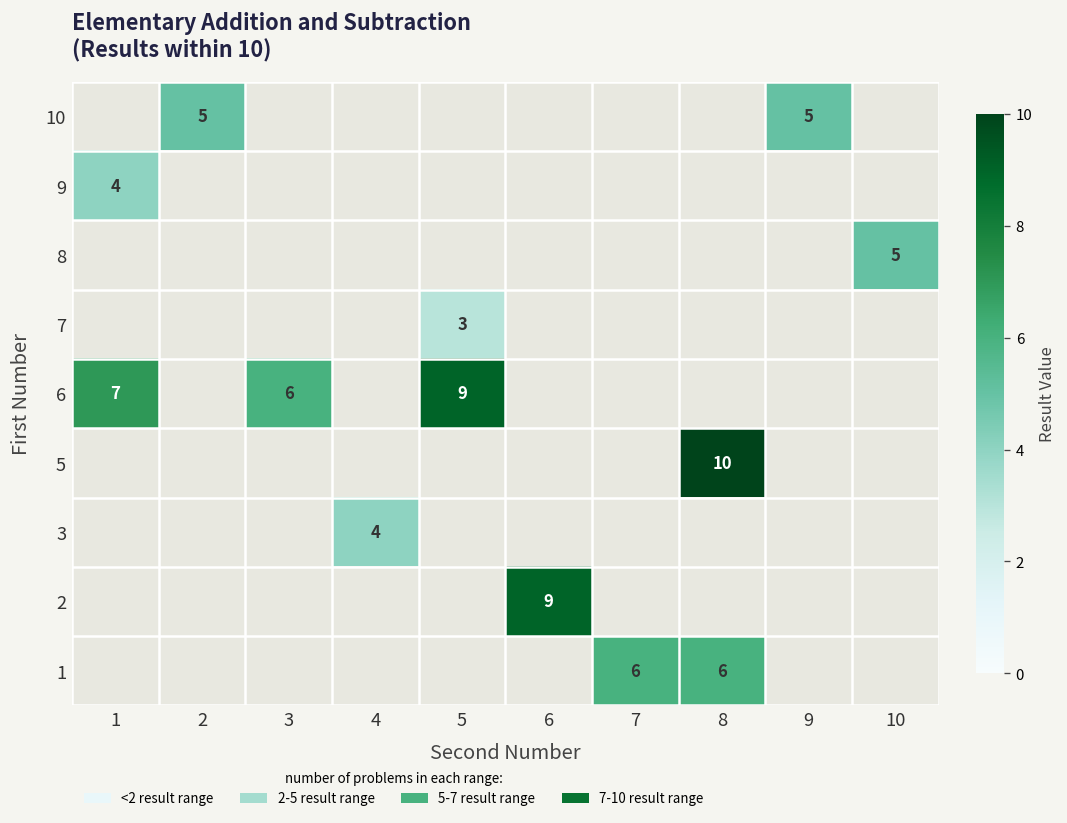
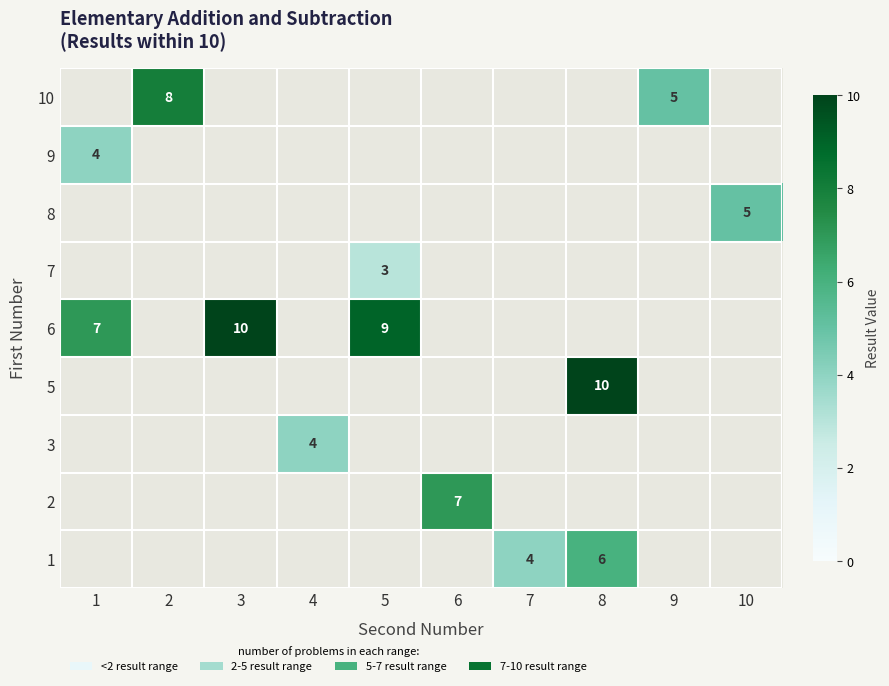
10, 2: 5 -> 8
6, 3: 6 -> 10
2, 6: 9 -> 7
1, 7: 6 -> 4
